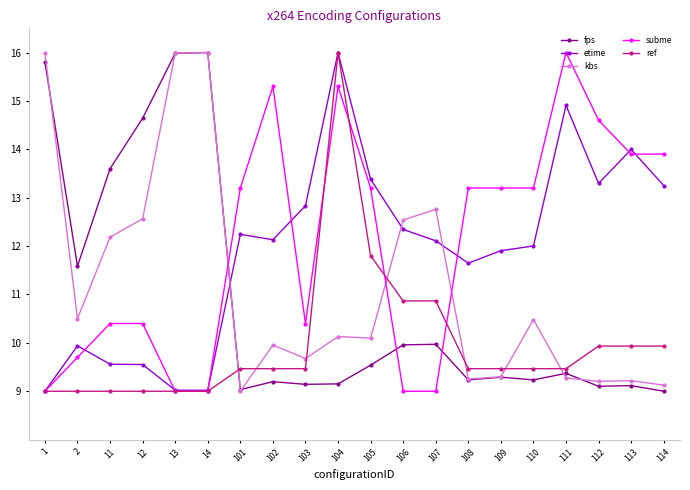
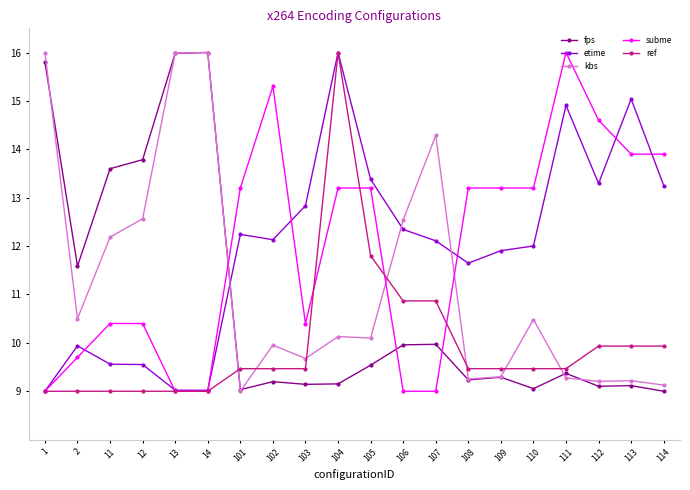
fps, 12: 14.6 -> 13.8
subme, 104: 15.3 -> 13.2
kbs, 107: 12.8 -> 14.3
fps, 110: 9.2 -> 9.1
etime, 113: 14.0 -> 15.0
